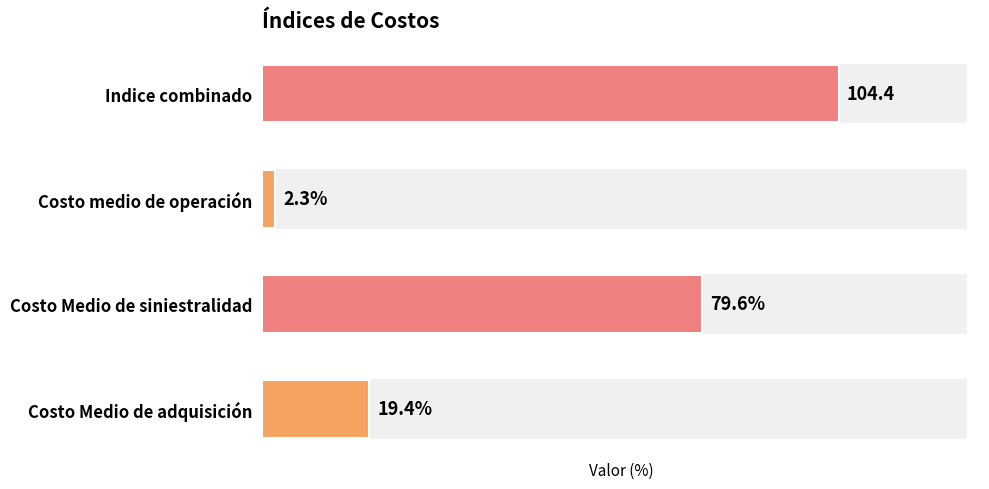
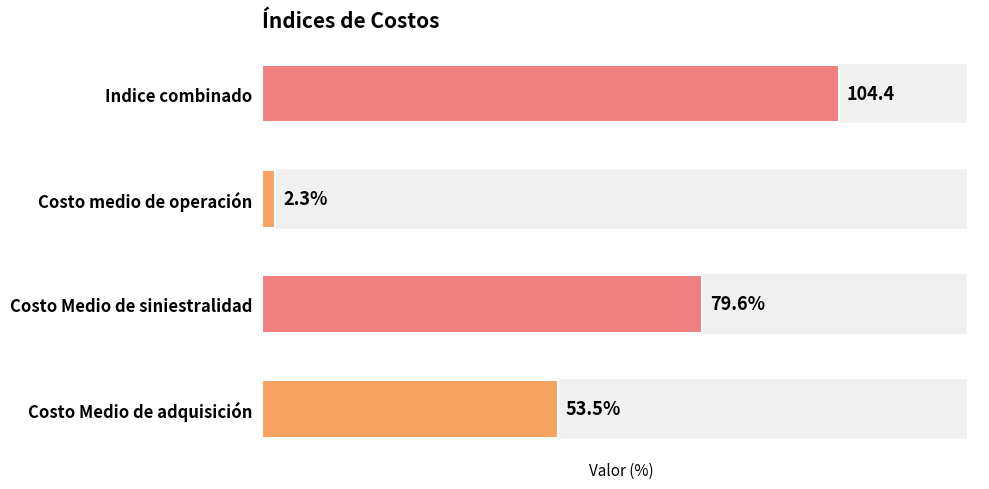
Costo Medio de adquisición: 19.4% -> 53.5%
